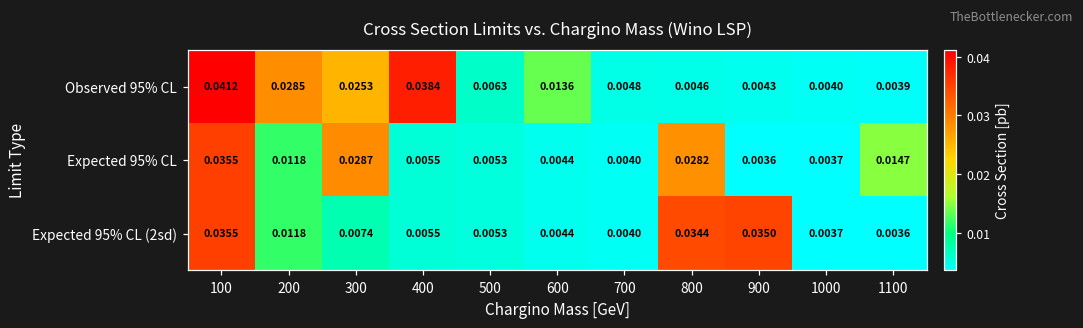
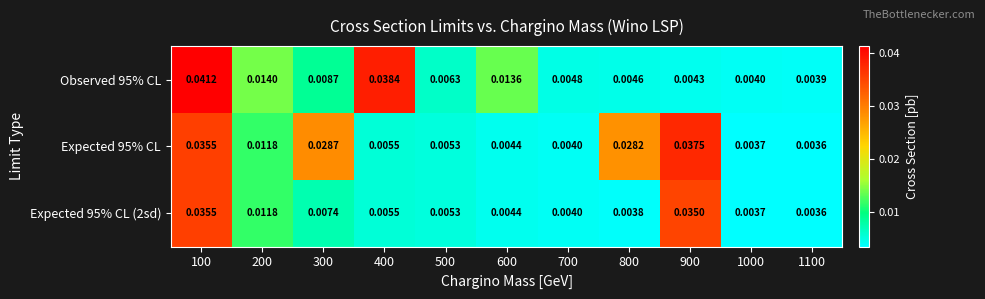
Observed 95% CL, 200: 0.0285 -> 0.0140
Observed 95% CL, 300: 0.0253 -> 0.0087
Expected 95% CL, 900: 0.0036 -> 0.0375
Expected 95% CL, 1100: 0.0147 -> 0.0036
Expected 95% CL (2sd), 800: 0.0344 -> 0.0038
